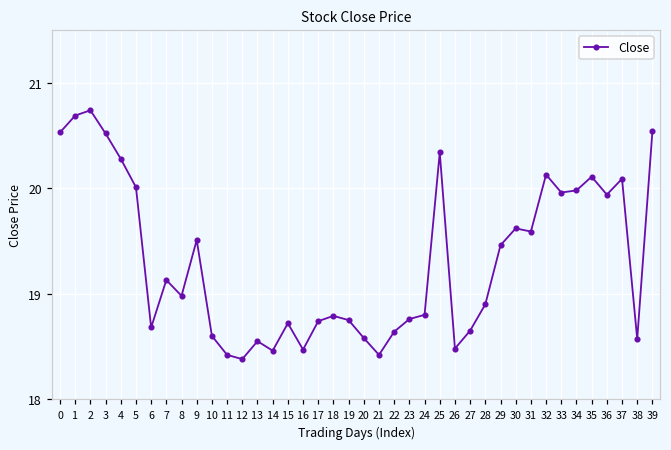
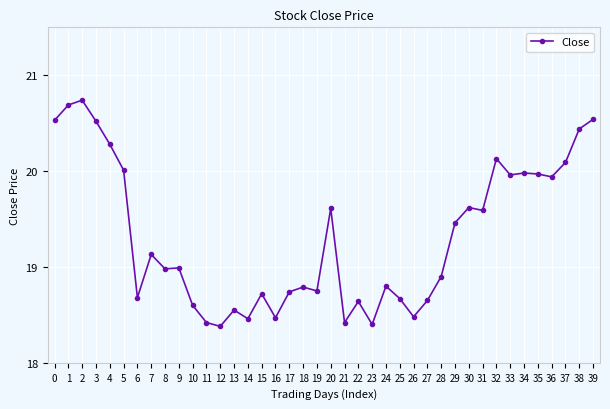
9: 19.5 -> 19.0
20: 18.6 -> 19.6
23: 18.8 -> 18.4
25: 20.3 -> 18.7
35: 20.1 -> 20.0
38: 18.6 -> 20.4
